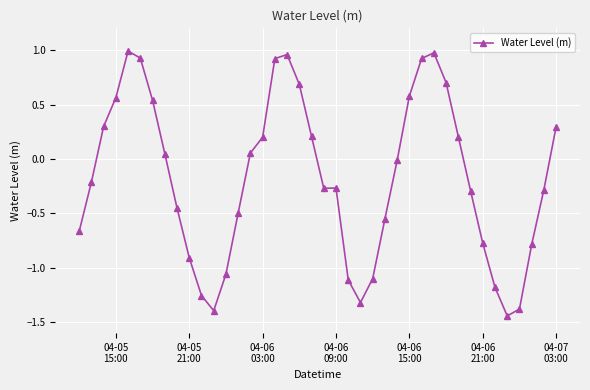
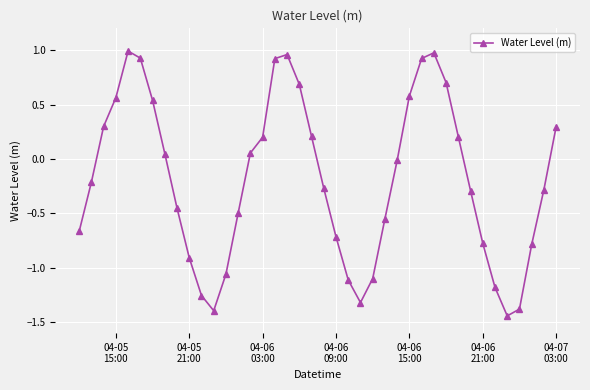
04-06 09:00: -0.27 -> -0.72
